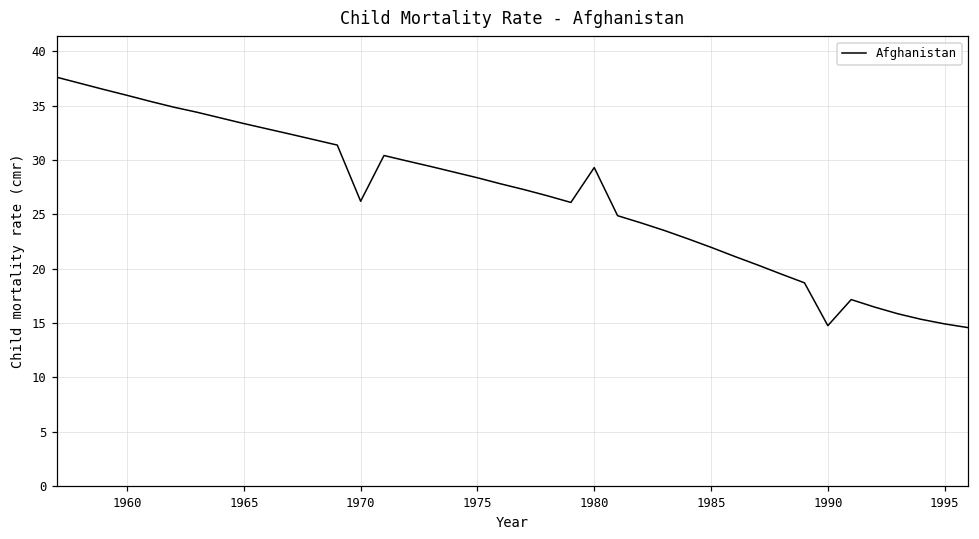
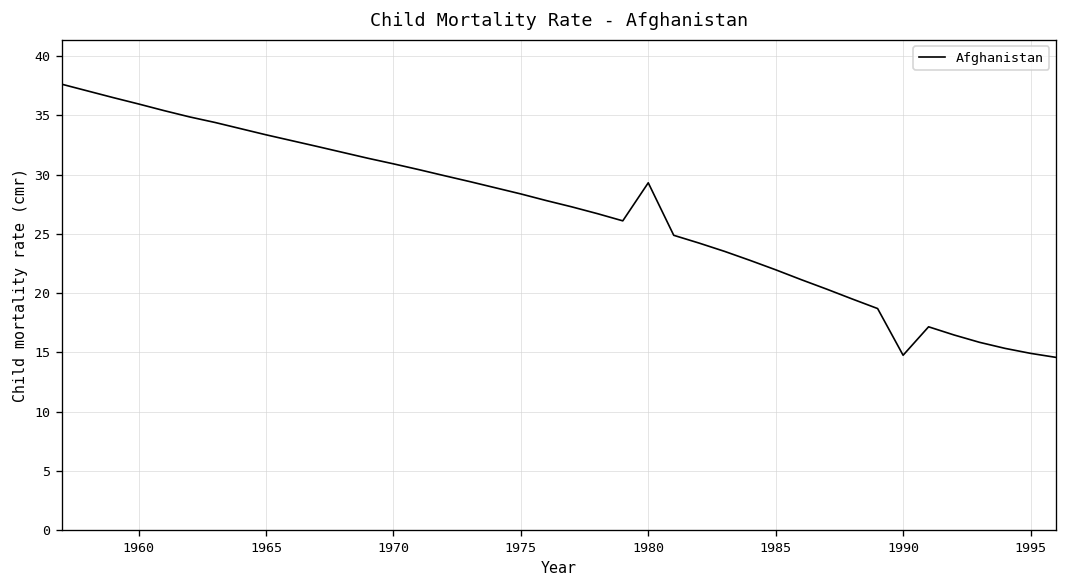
1970: 26 -> 31
